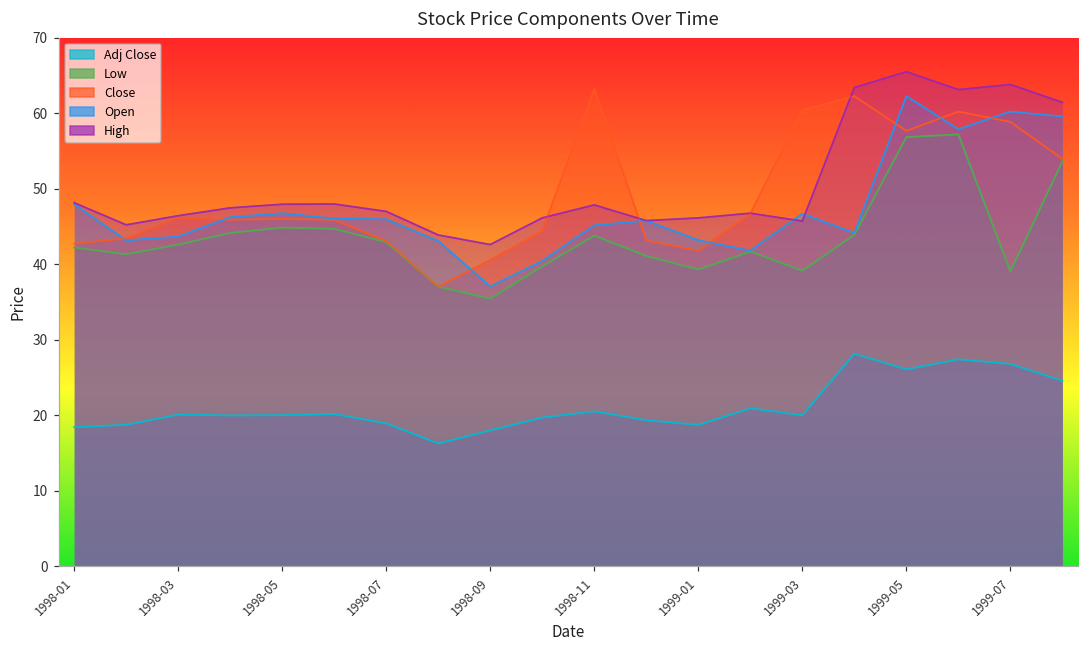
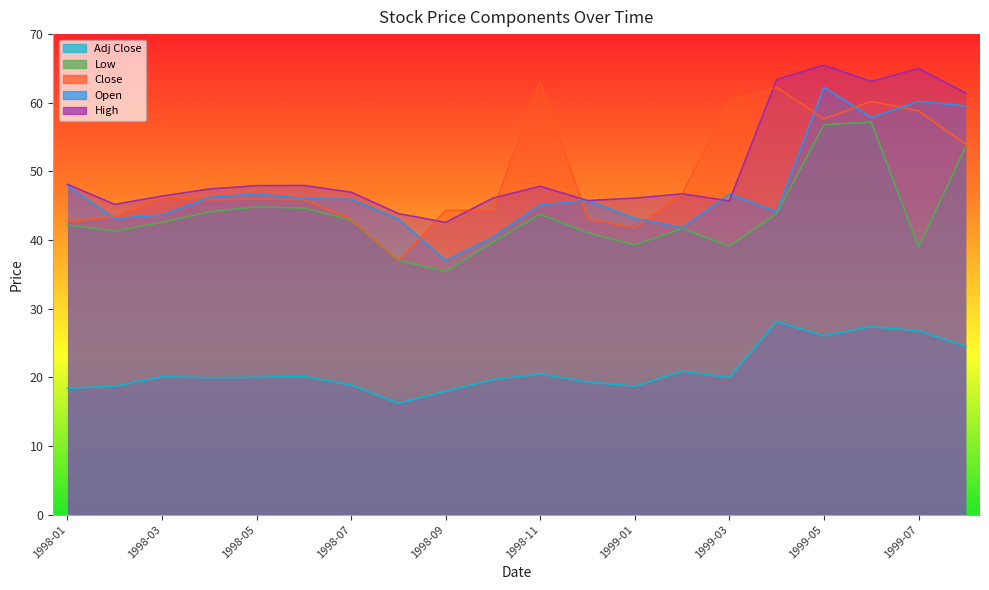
Close, 1998-09: 41 -> 44
High, 1999-07: 64 -> 65
